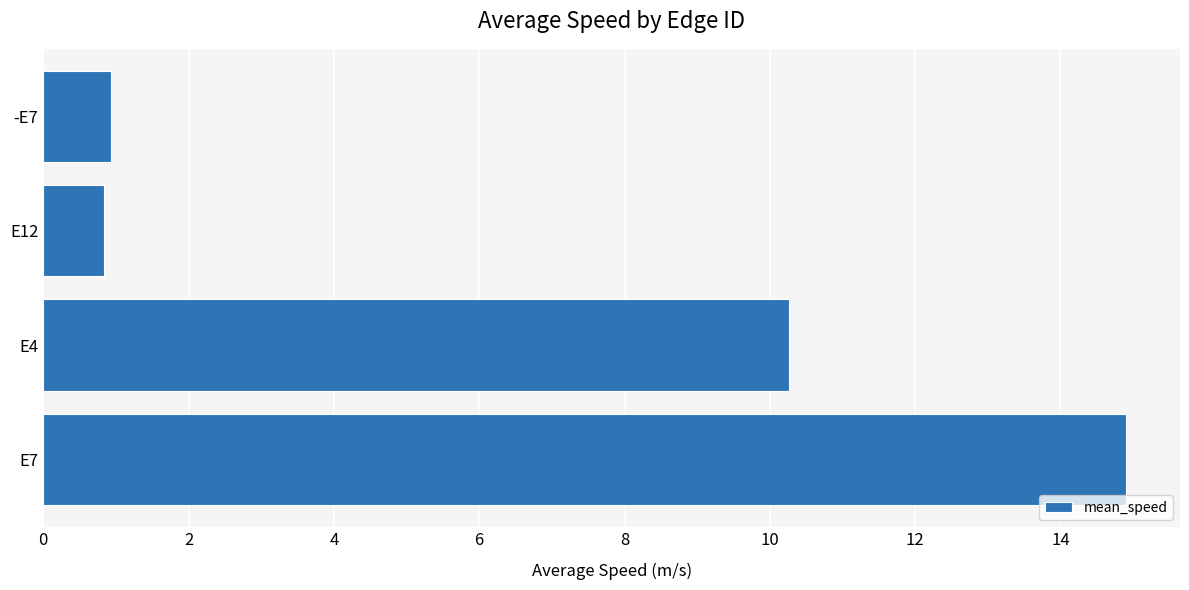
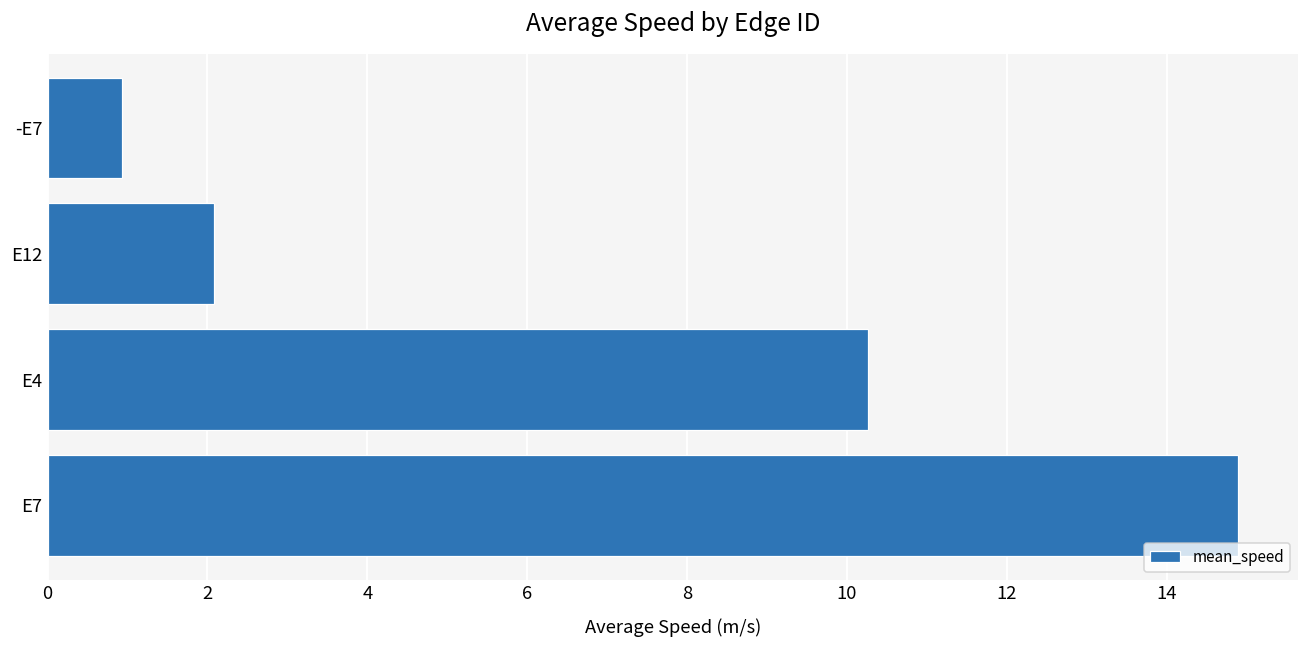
E12: 0.8 -> 2.1
